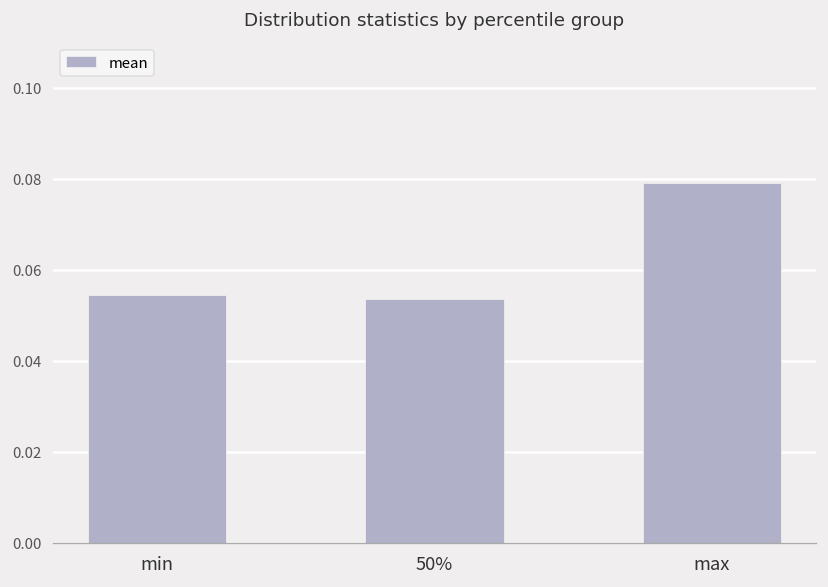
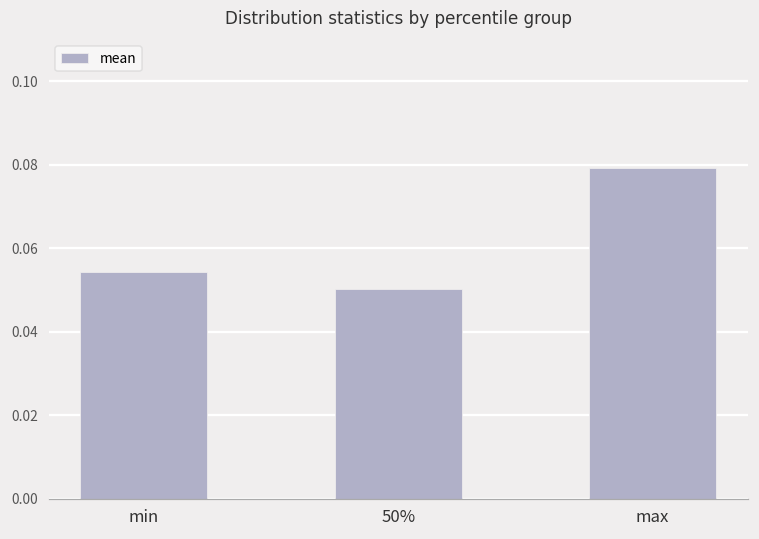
50%: 0.054 -> 0.050
